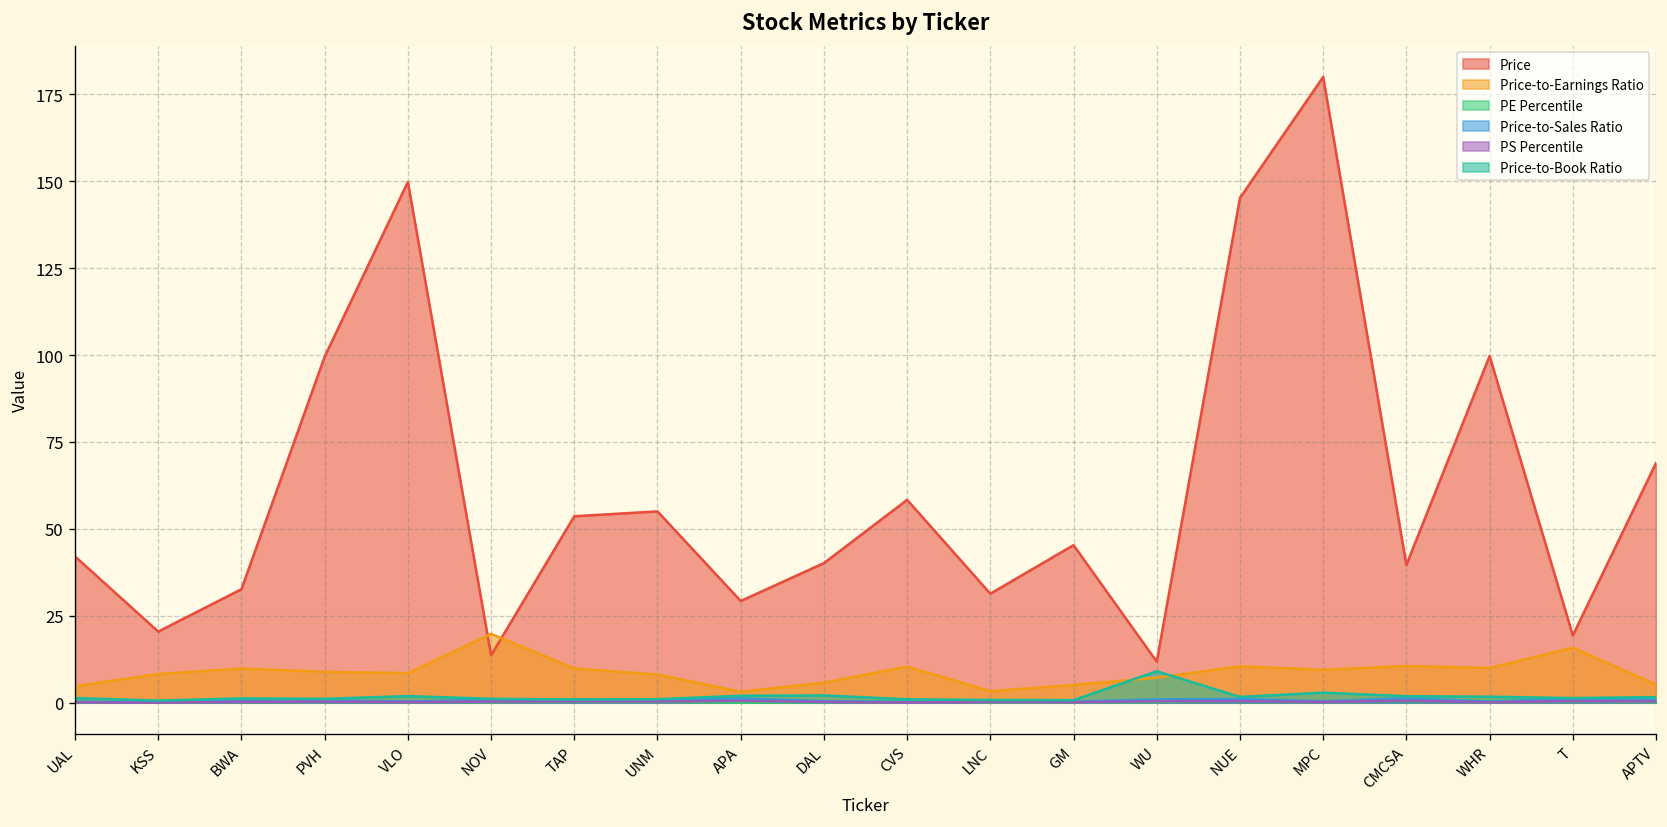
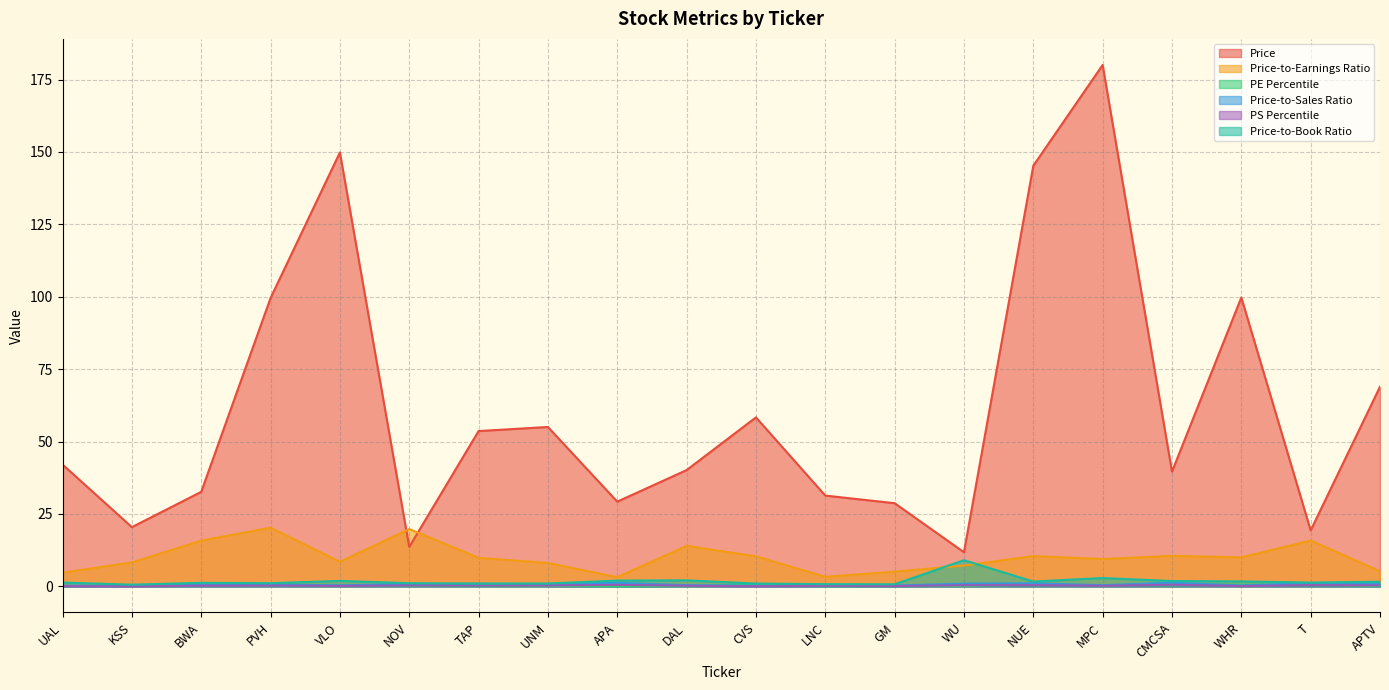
Price-to-Earnings Ratio, BWA: 10 -> 16
Price-to-Earnings Ratio, PVH: 9 -> 20
Price-to-Earnings Ratio, DAL: 6 -> 14
Price, GM: 45 -> 29
